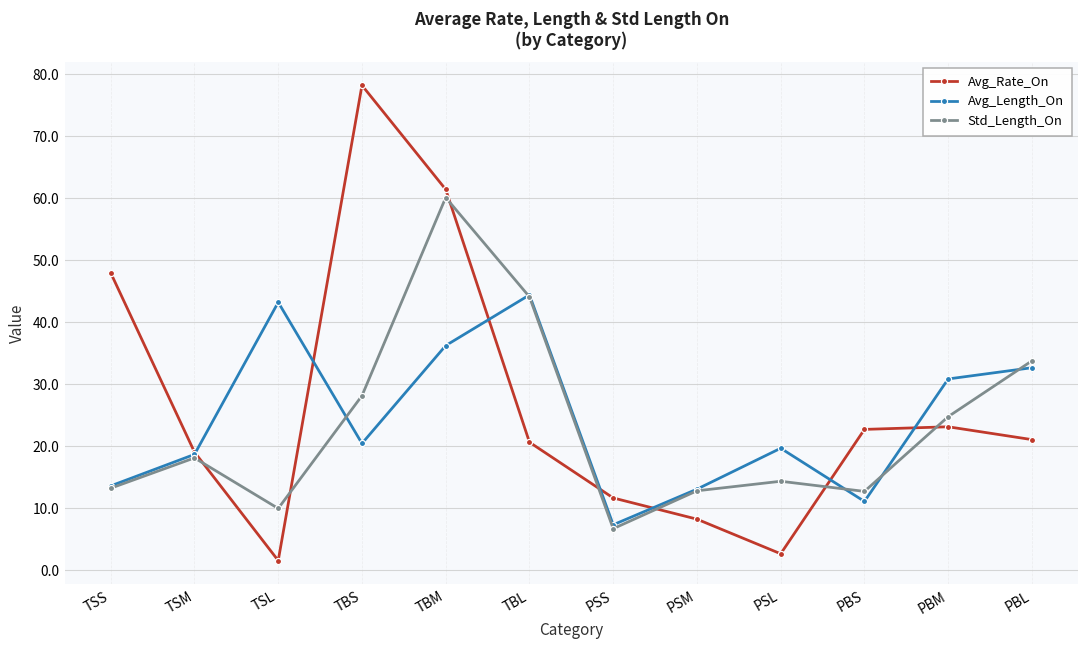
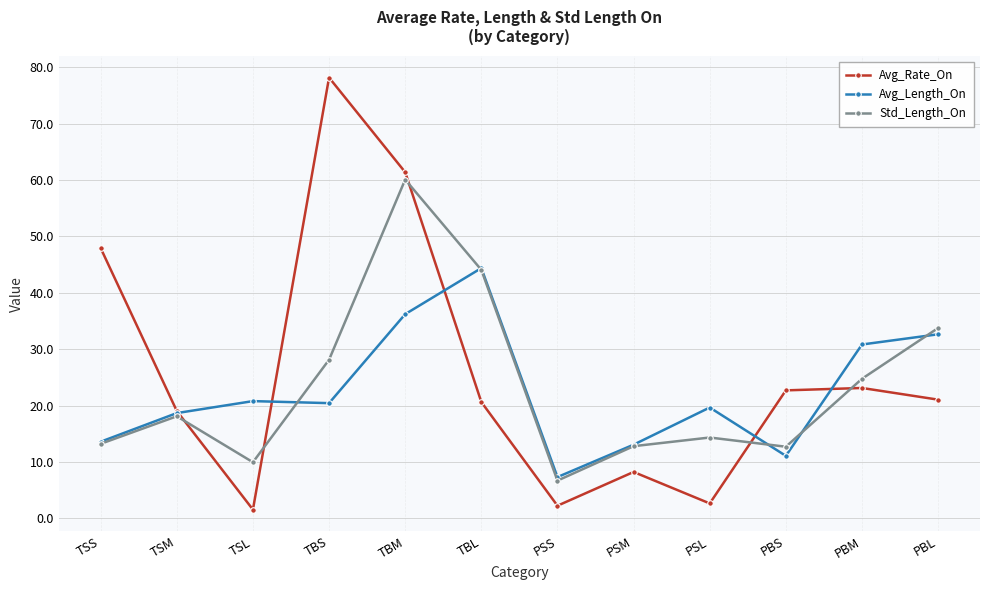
Avg_Length_On, TSL: 43 -> 21
Avg_Rate_On, PSS: 12 -> 2
